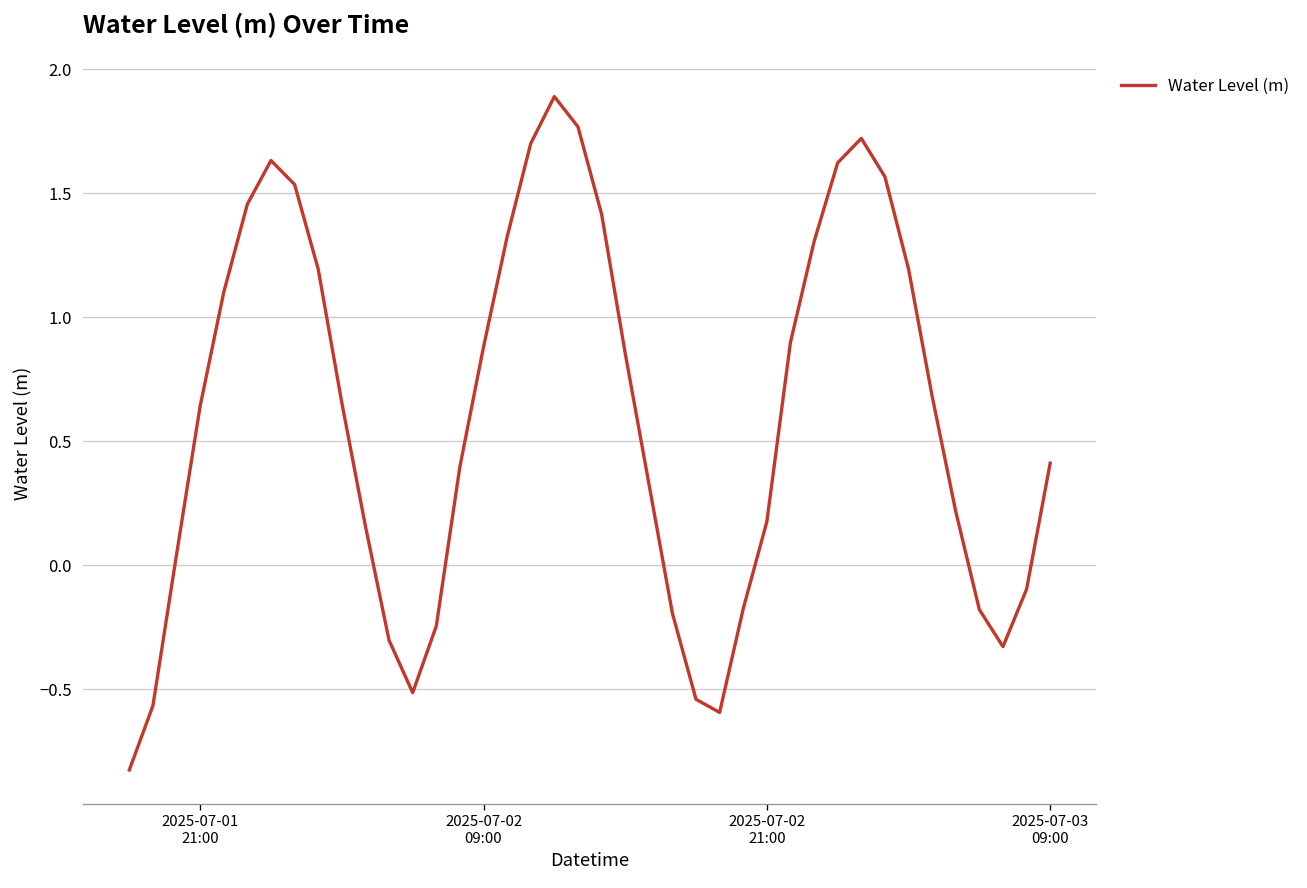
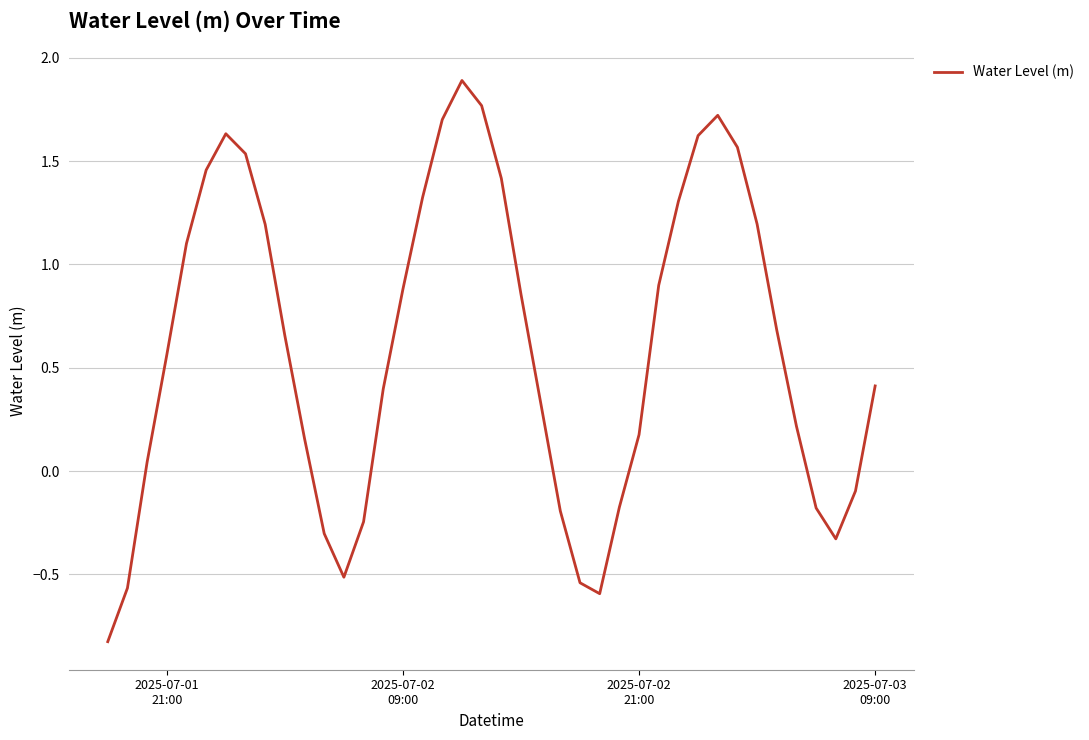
2025-07-01 21:00: 0.64 -> 0.56
